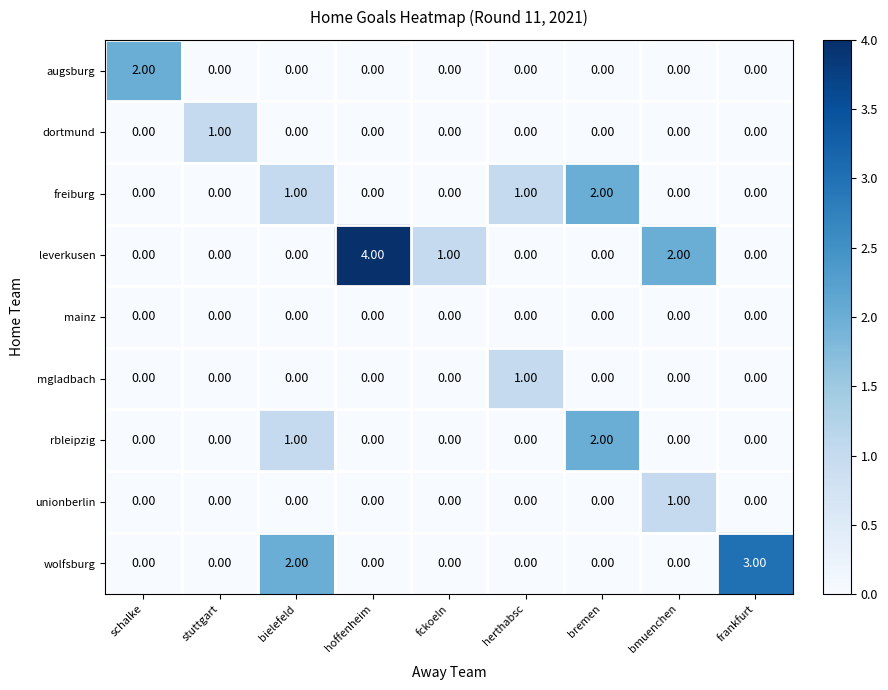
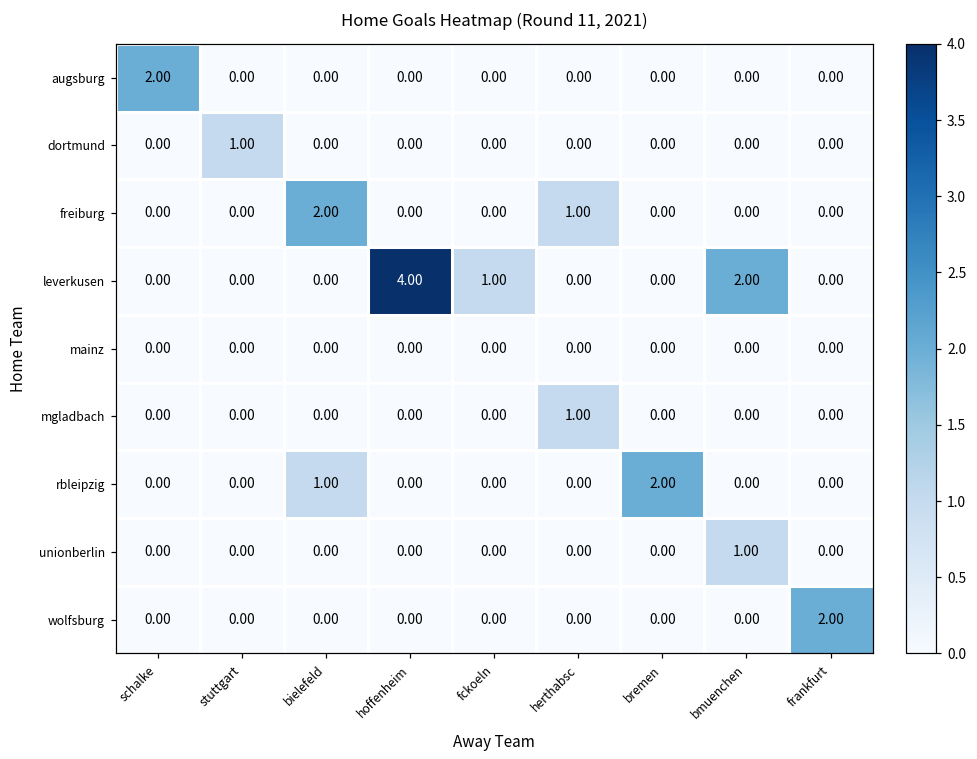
freiburg, bielefeld: 1.00 -> 2.00
freiburg, bremen: 2.00 -> 0.00
wolfsburg, bielefeld: 2.00 -> 0.00
wolfsburg, frankfurt: 3.00 -> 2.00
